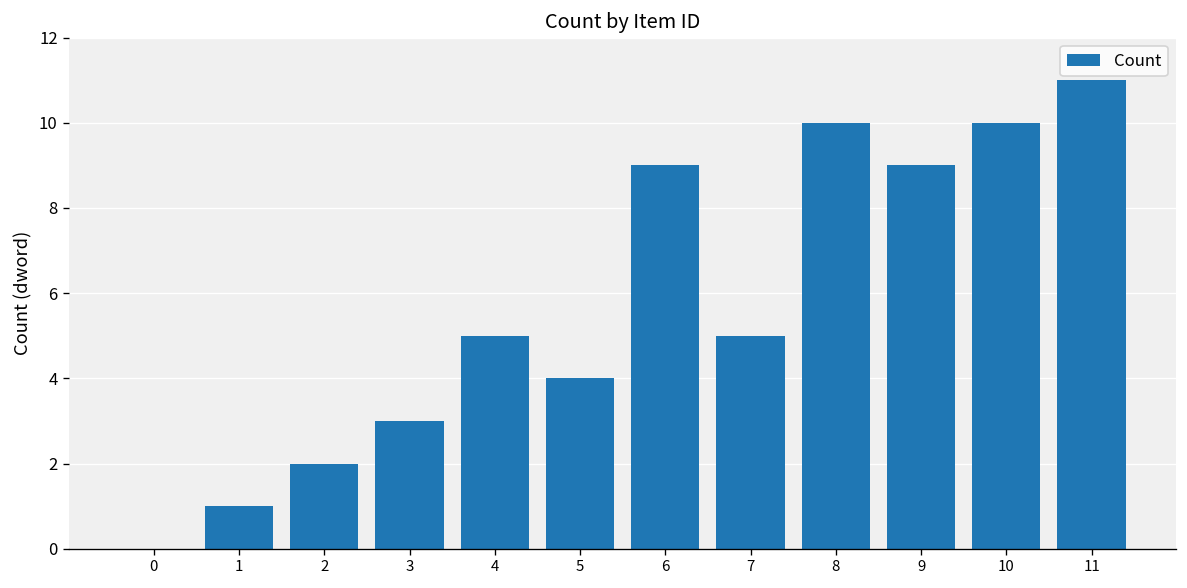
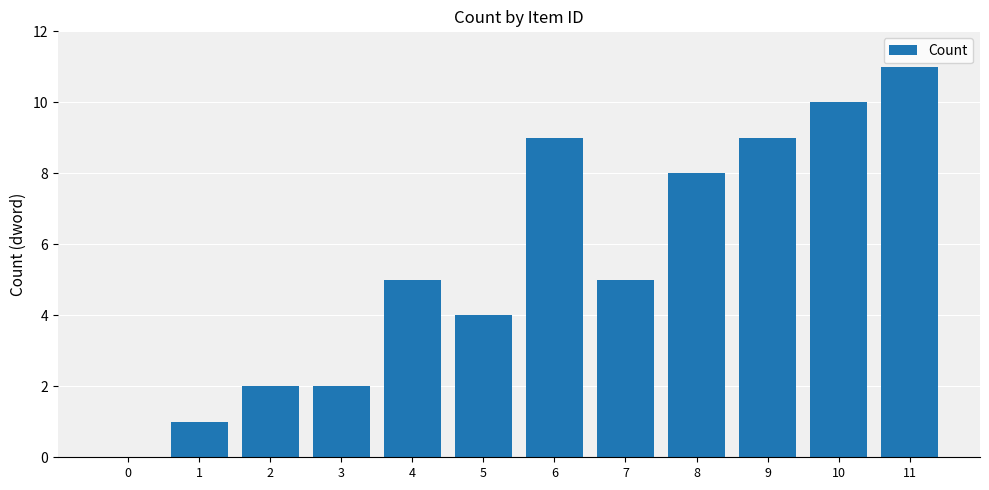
3: 3 -> 2
8: 10 -> 8
